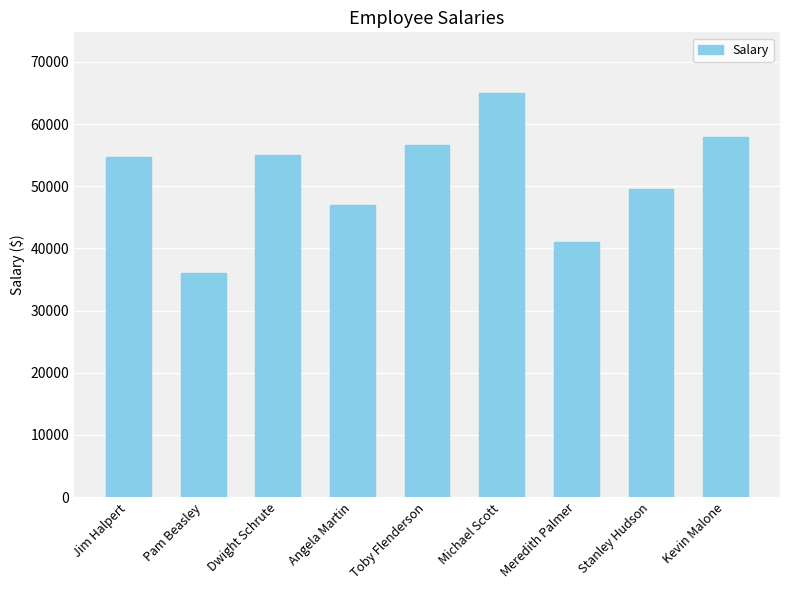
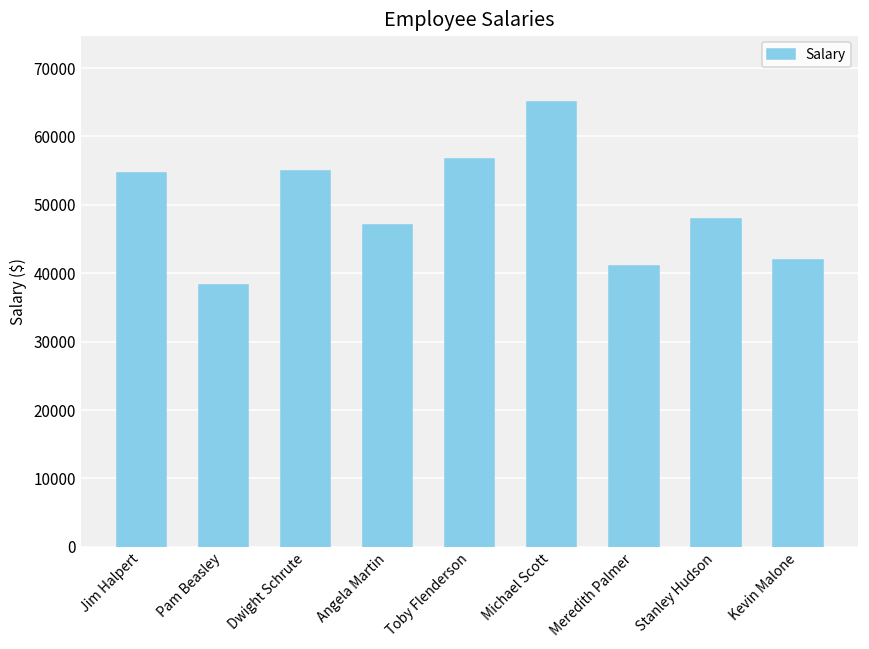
Pam Beasley: 36000 -> 38000
Stanley Hudson: 50000 -> 48000
Kevin Malone: 58000 -> 42000
